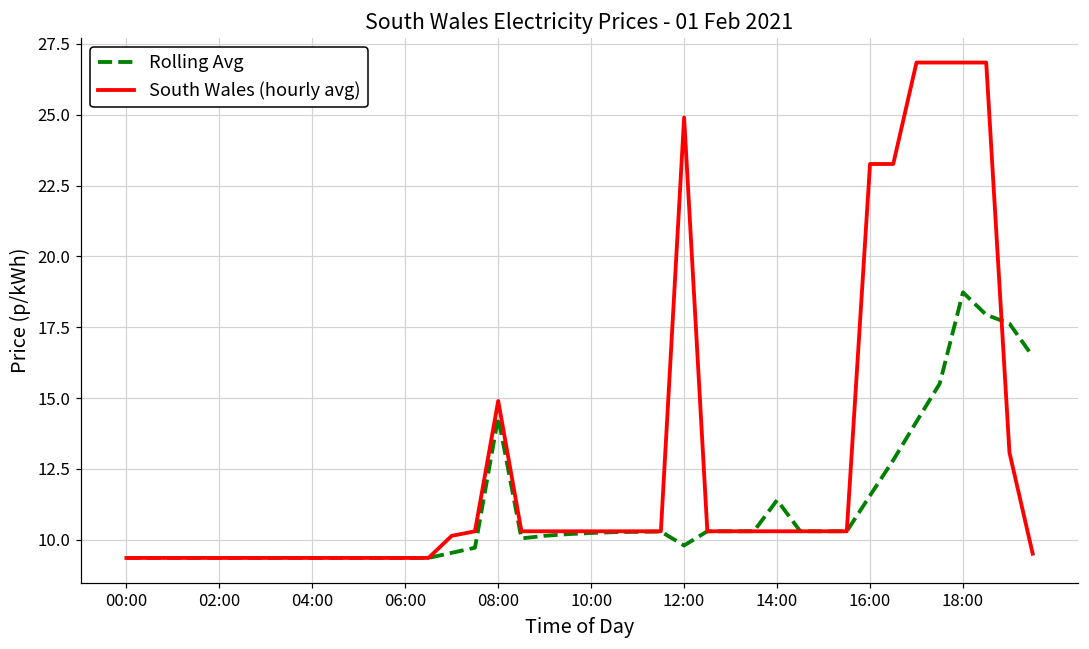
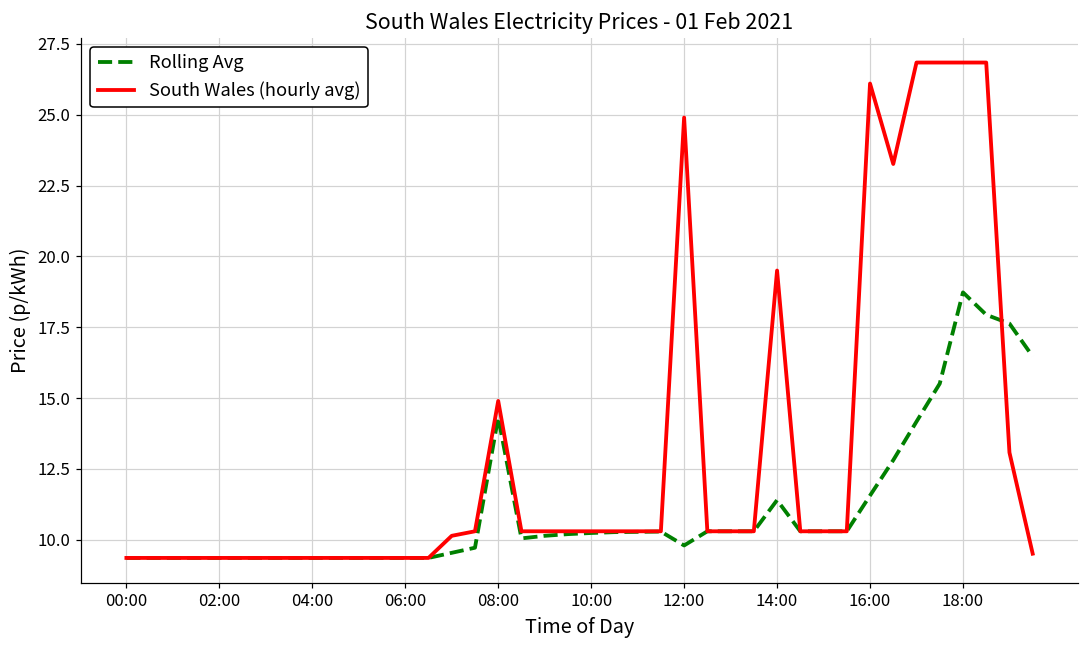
South Wales (hourly avg), 14:00: 10.3 -> 19.5
South Wales (hourly avg), 16:00: 23.3 -> 26.1
